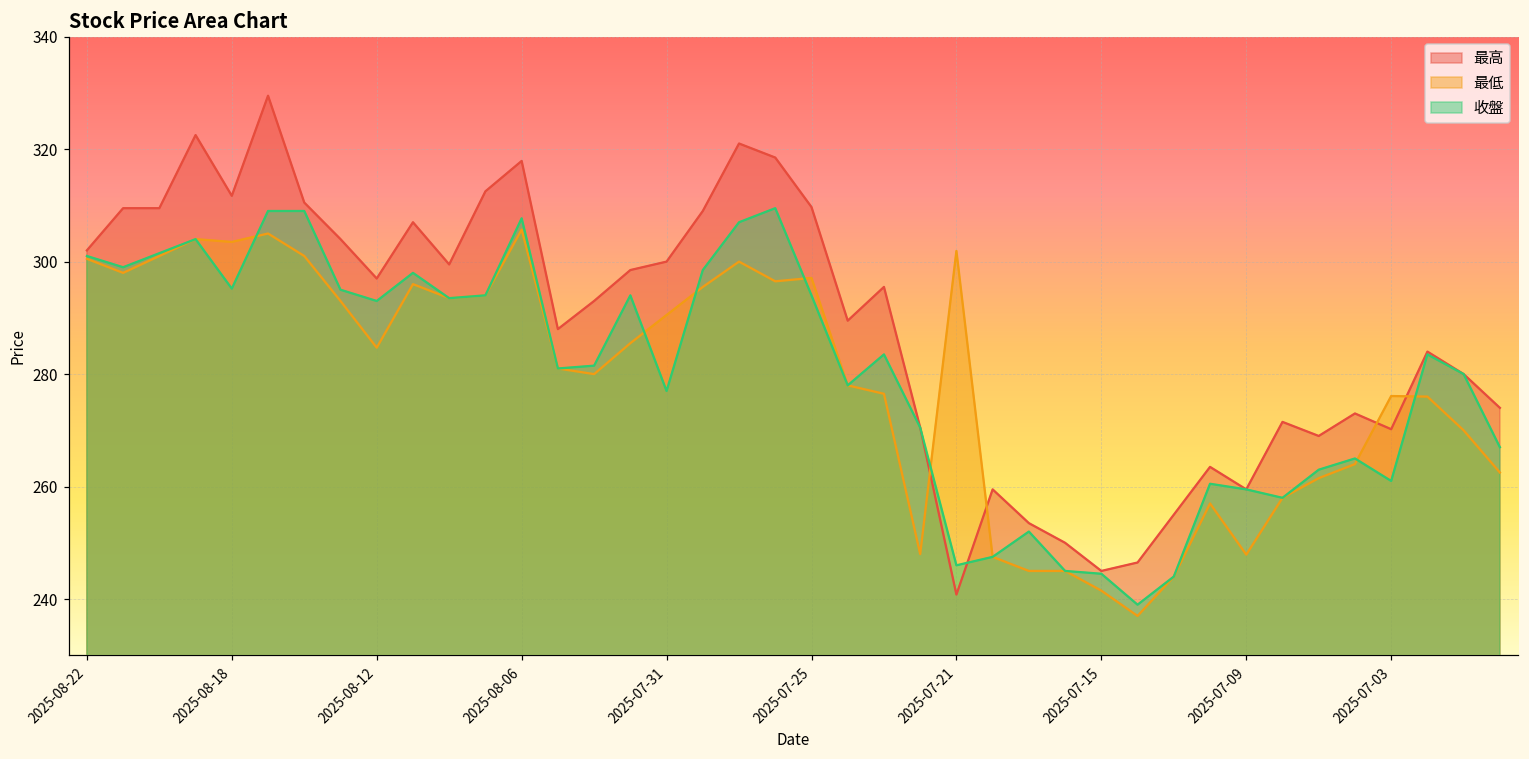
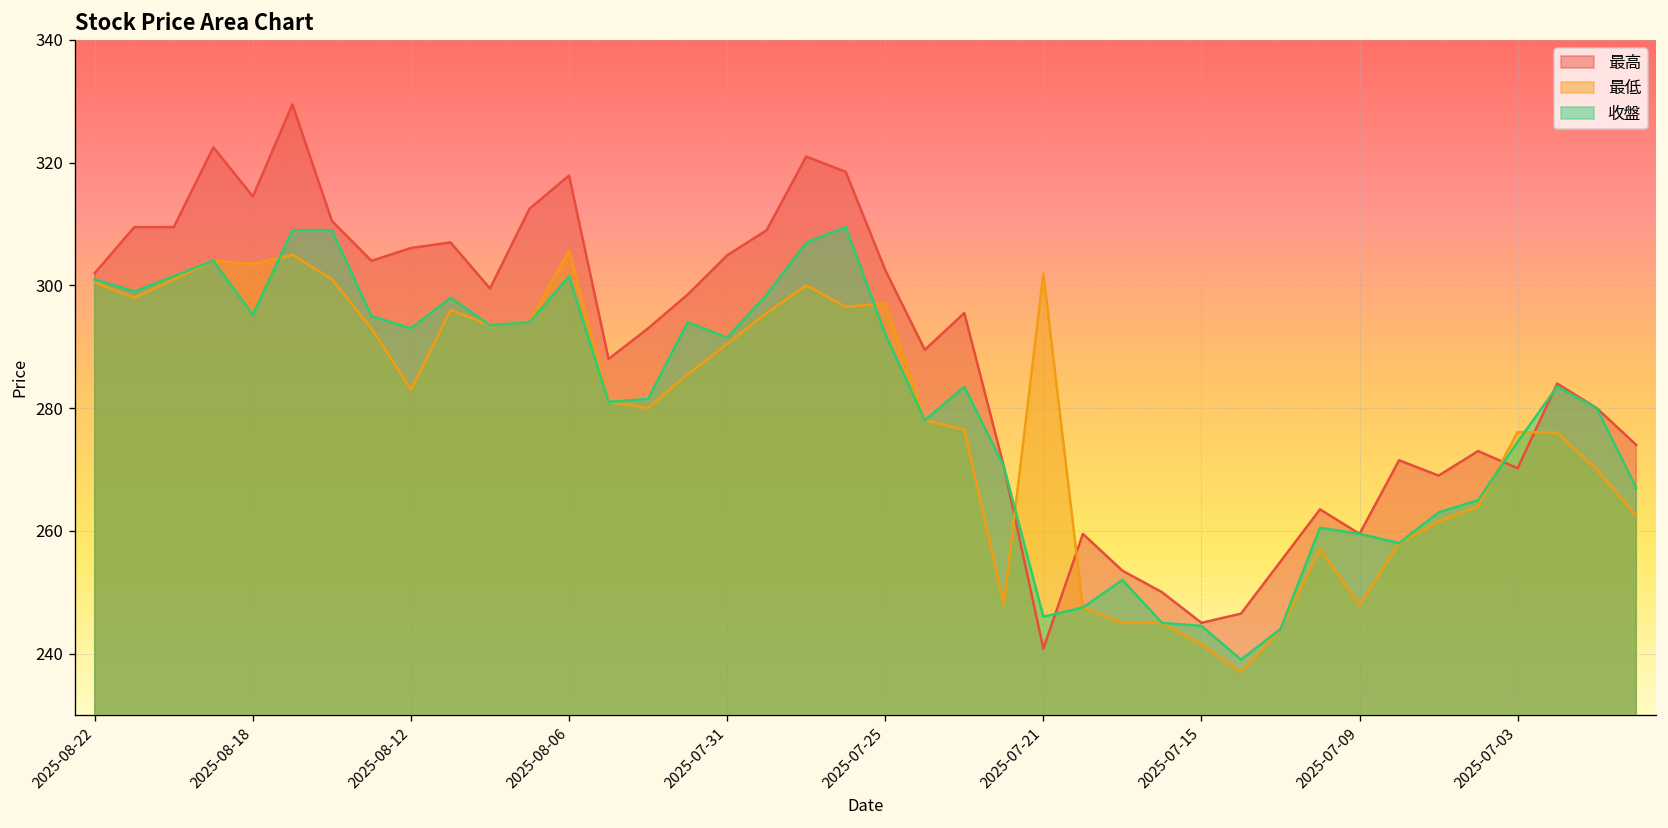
最高, 2025-08-18: 312 -> 315
最高, 2025-08-12: 297 -> 306
最低, 2025-08-12: 285 -> 283
收盤, 2025-08-06: 308 -> 302
最高, 2025-07-31: 300 -> 305
收盤, 2025-07-31: 277 -> 292
最高, 2025-07-25: 310 -> 303
收盤, 2025-07-25: 294 -> 292
收盤, 2025-07-03: 261 -> 275
